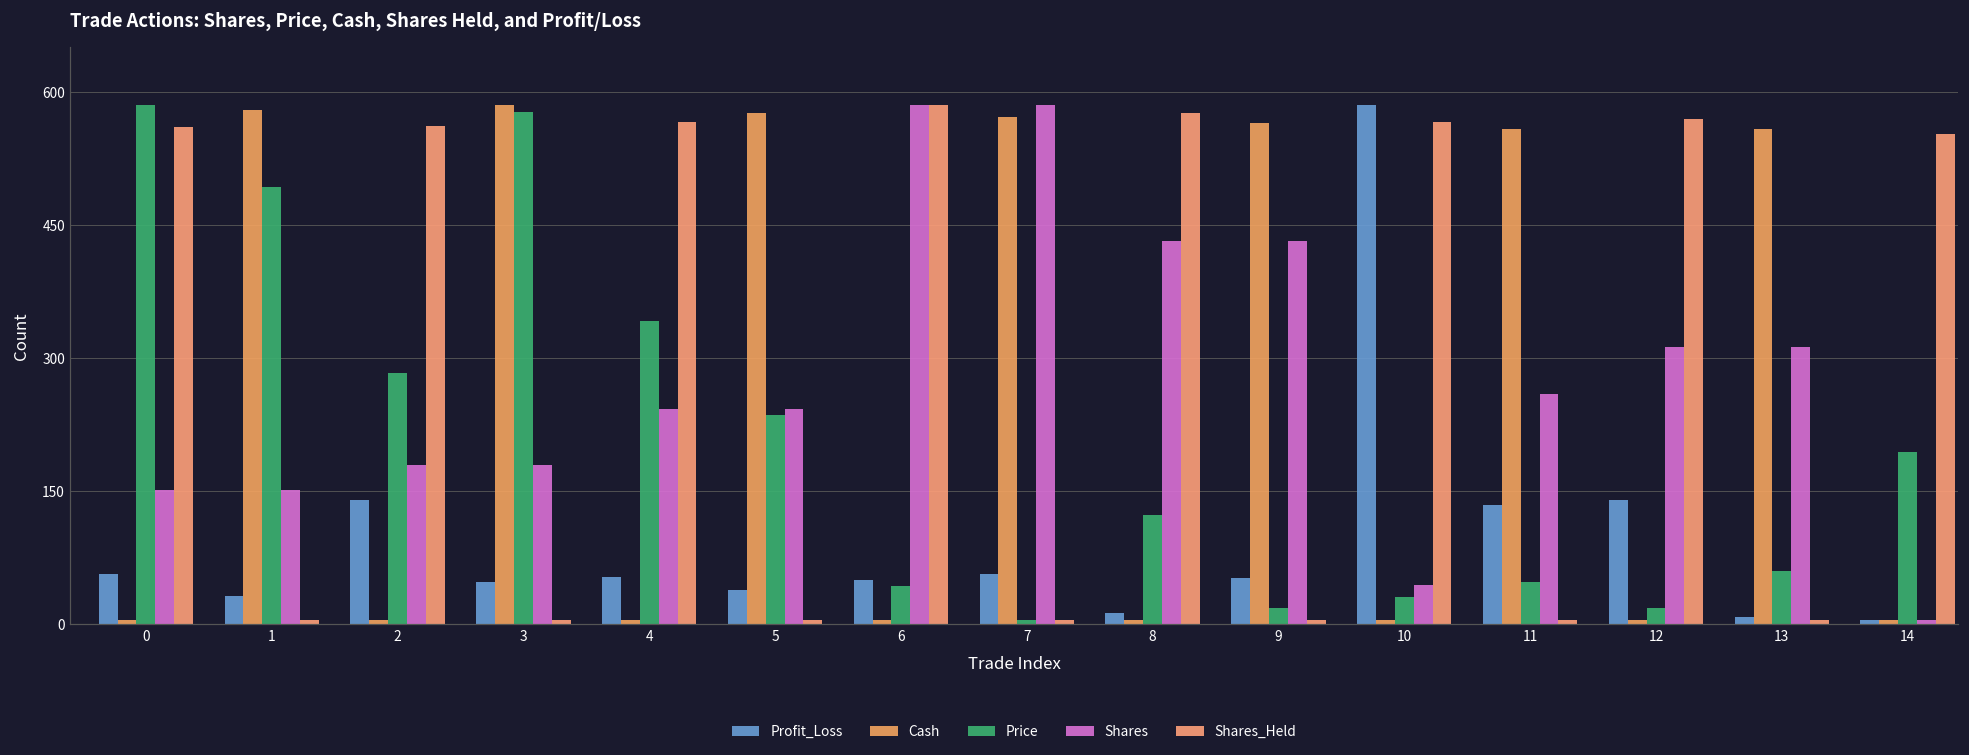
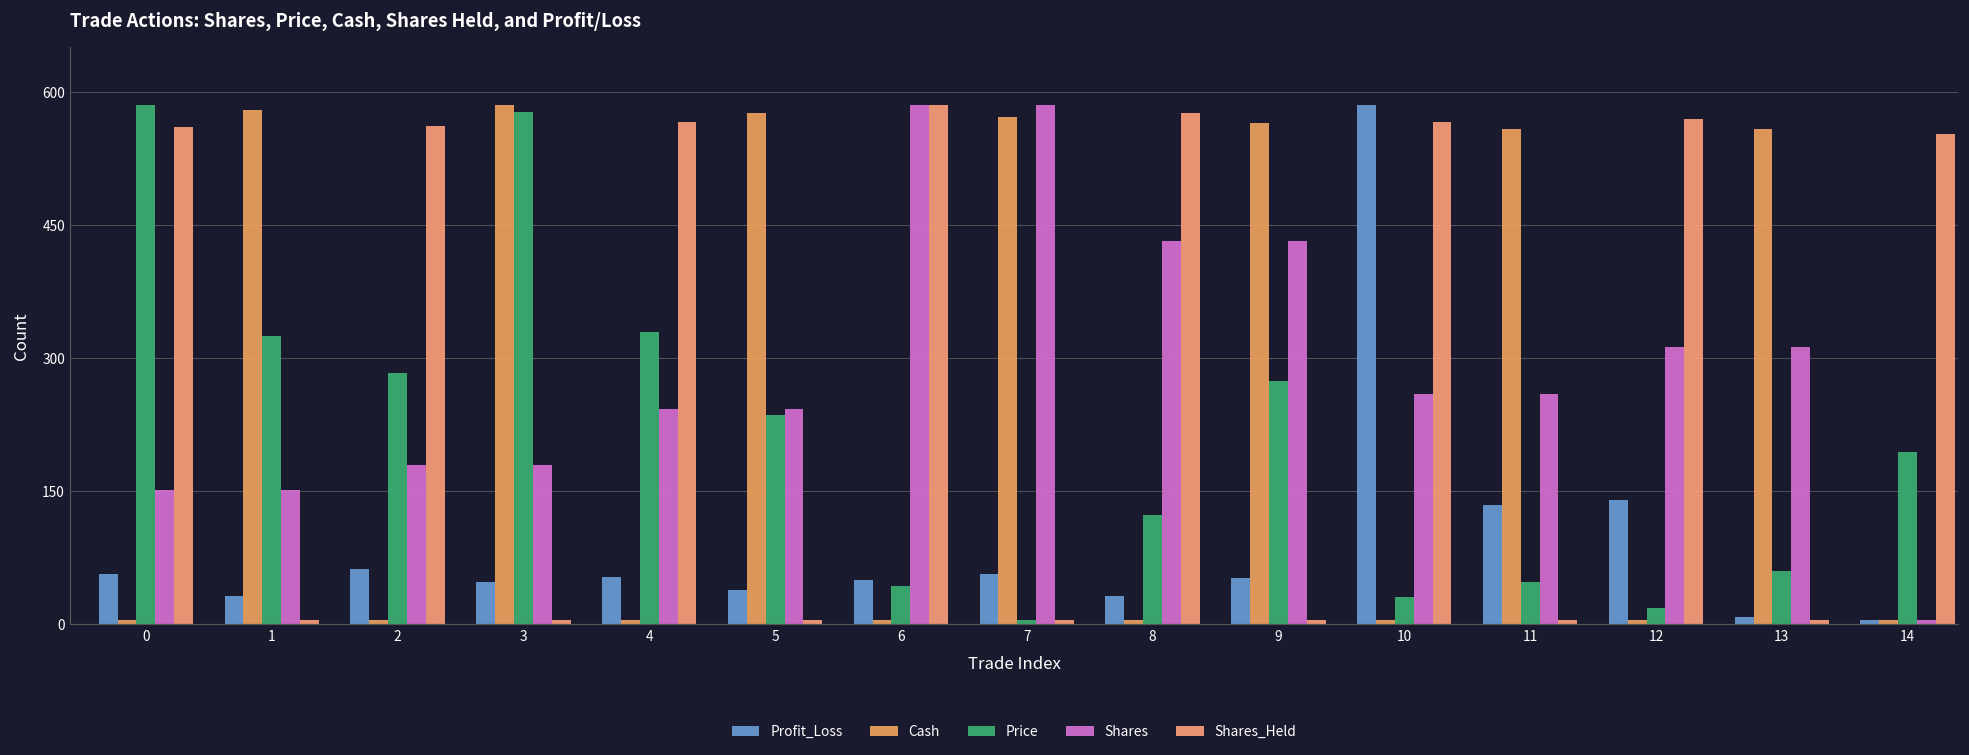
Price, 1: 490 -> 320
Profit_Loss, 2: 140 -> 60
Price, 4: 340 -> 330
Profit_Loss, 8: 10 -> 30
Price, 9: 20 -> 270
Shares, 10: 40 -> 260
